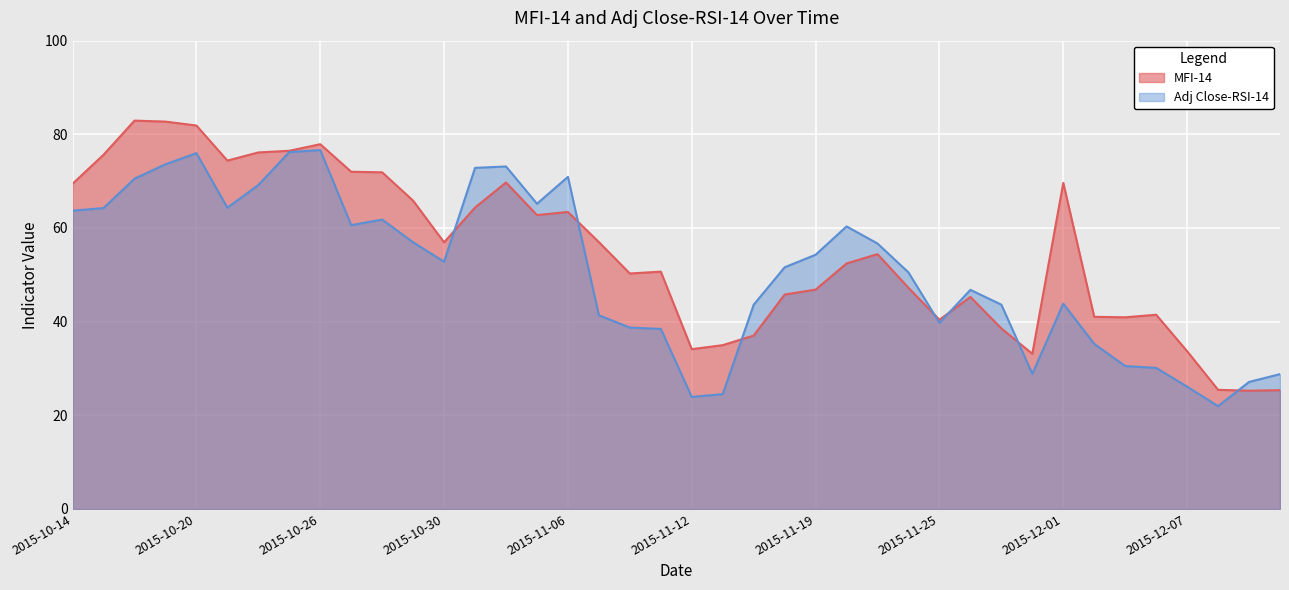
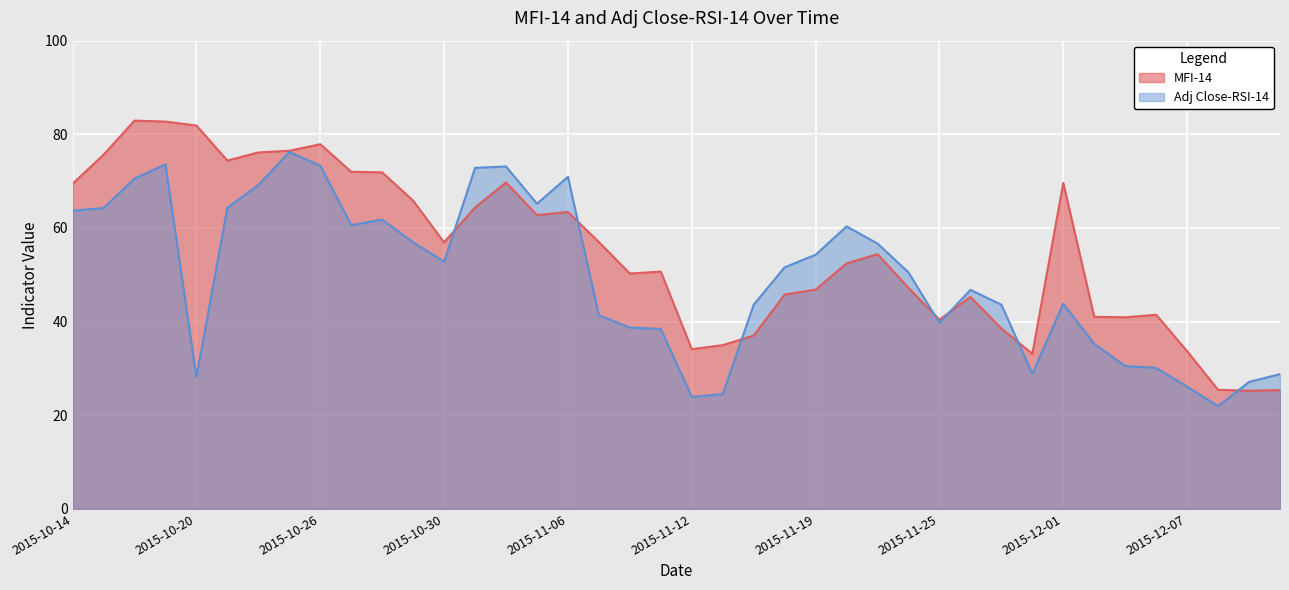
Adj Close-RSI-14, 2015-10-20: 76 -> 28
Adj Close-RSI-14, 2015-10-26: 77 -> 73
